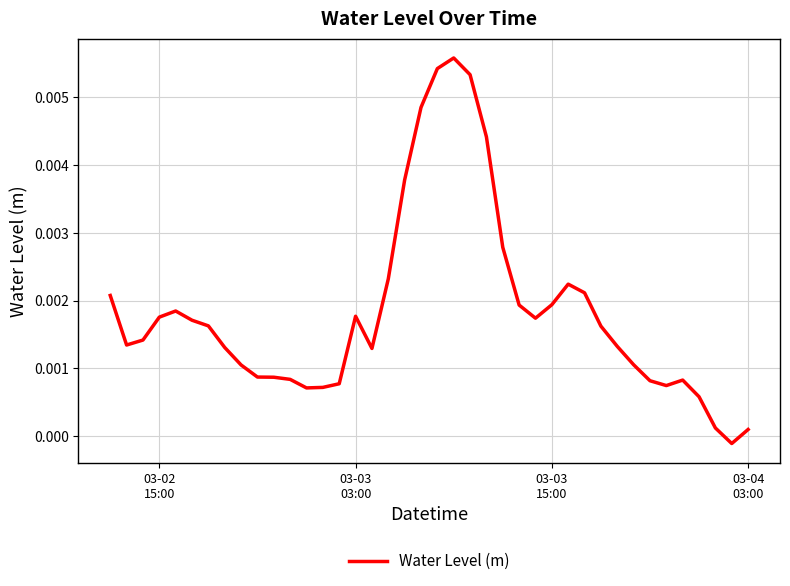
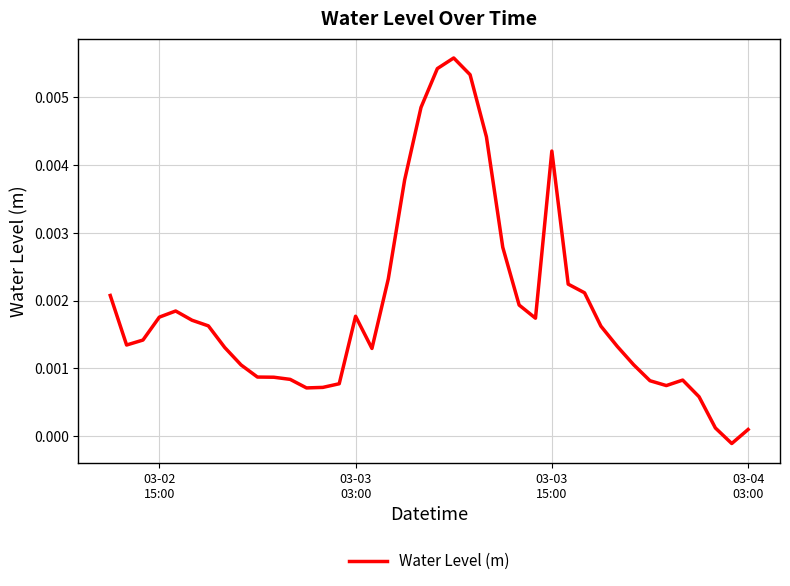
03-03 15:00: 0.0019 -> 0.0042
